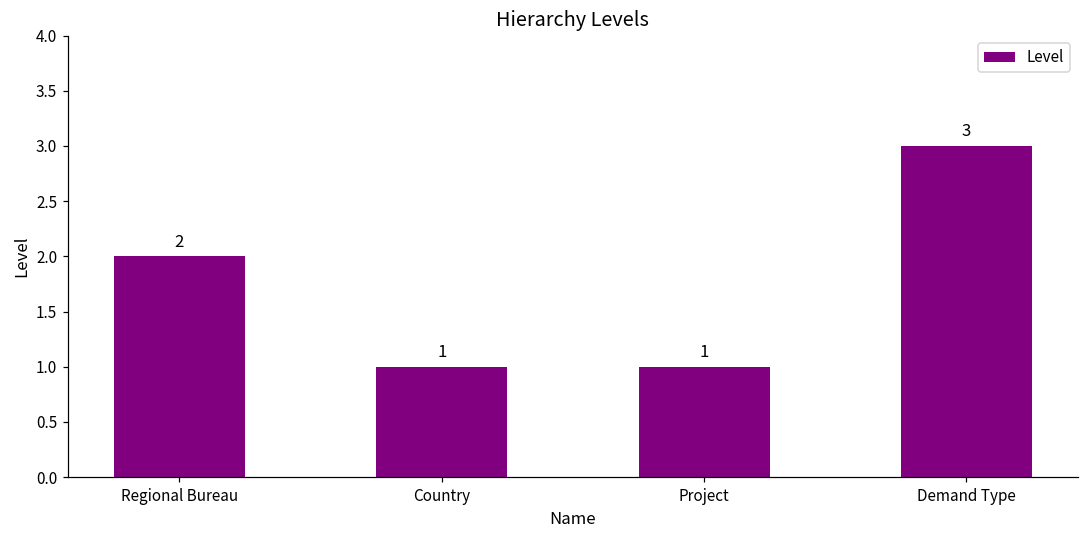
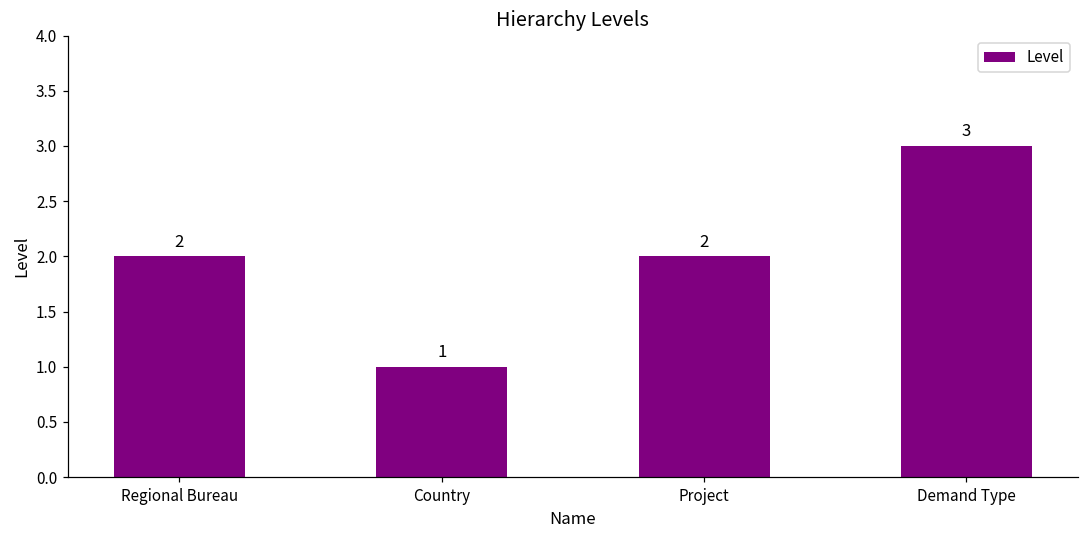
Project: 1 -> 2
